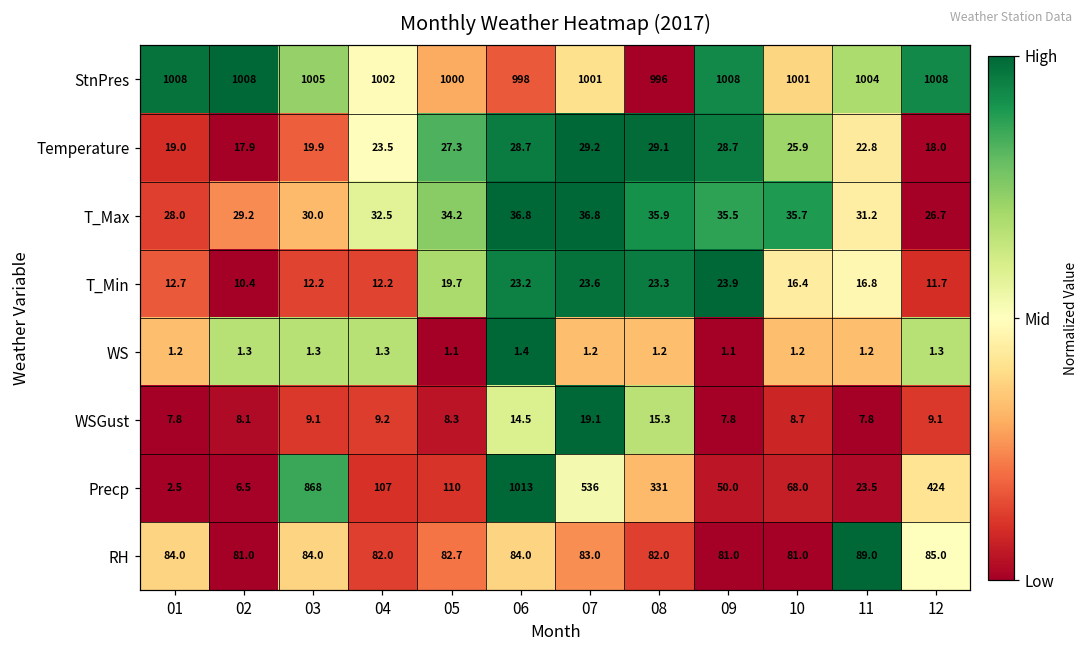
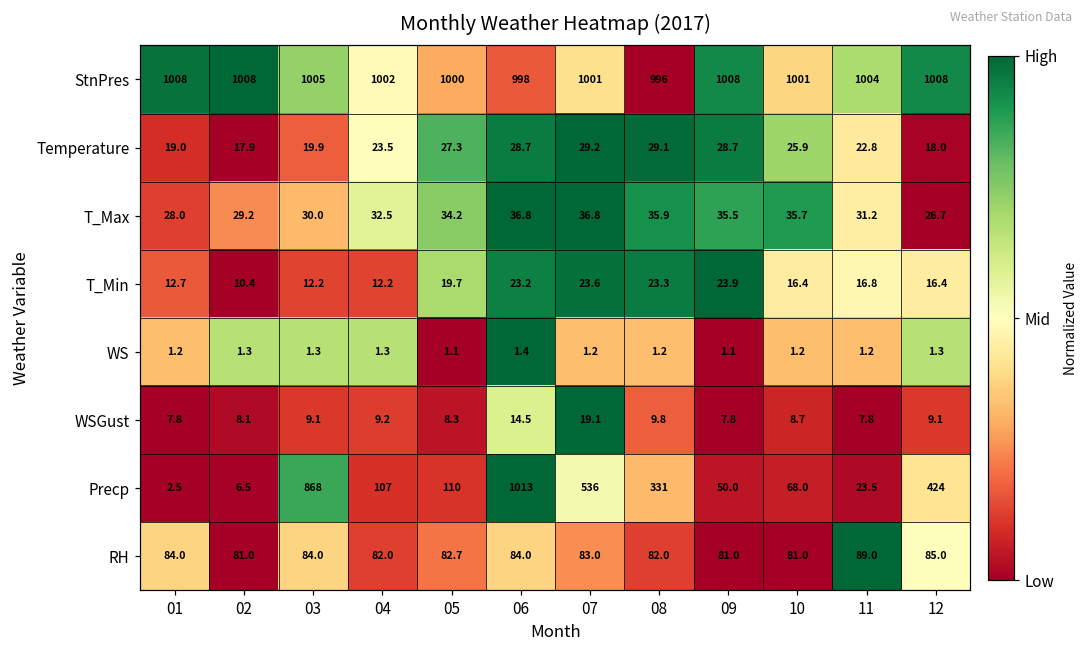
T_Min, 12: 11.7 -> 16.4
WSGust, 08: 15.3 -> 9.8
